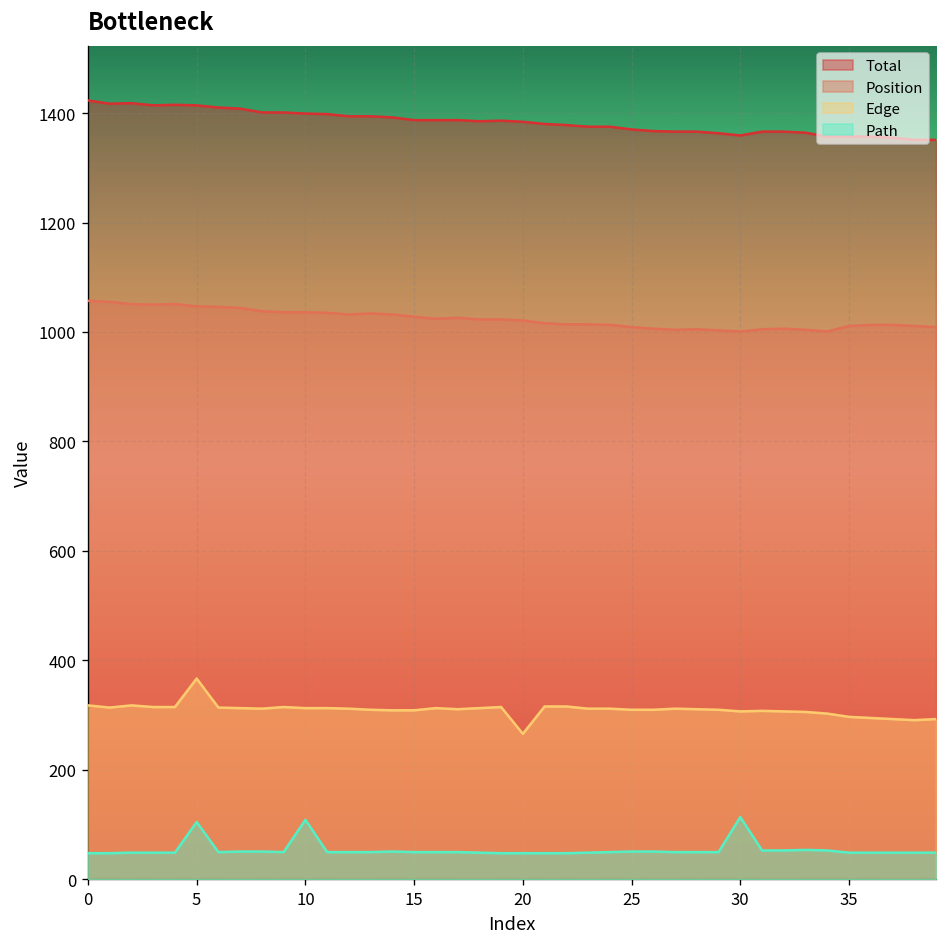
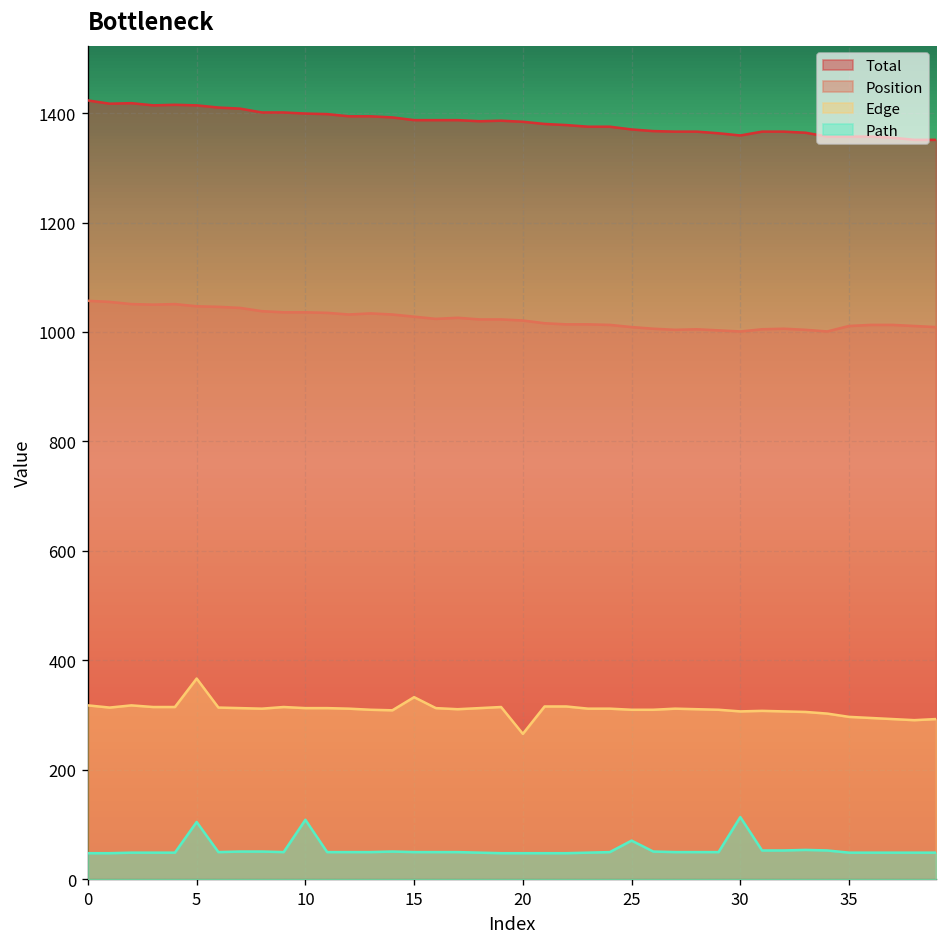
Edge, 15: 310 -> 330
Path, 25: 50 -> 70
